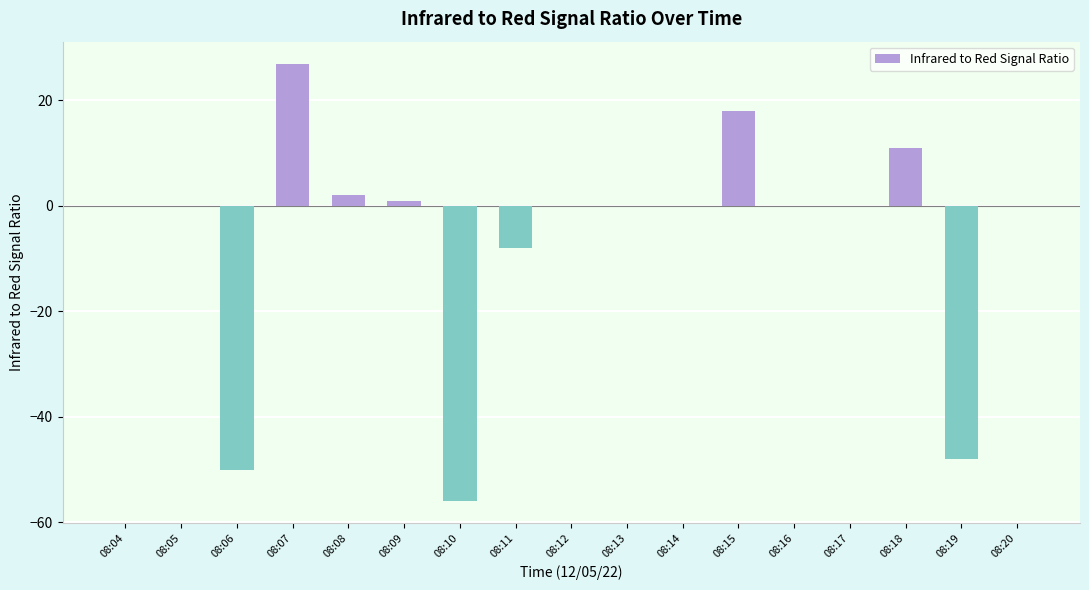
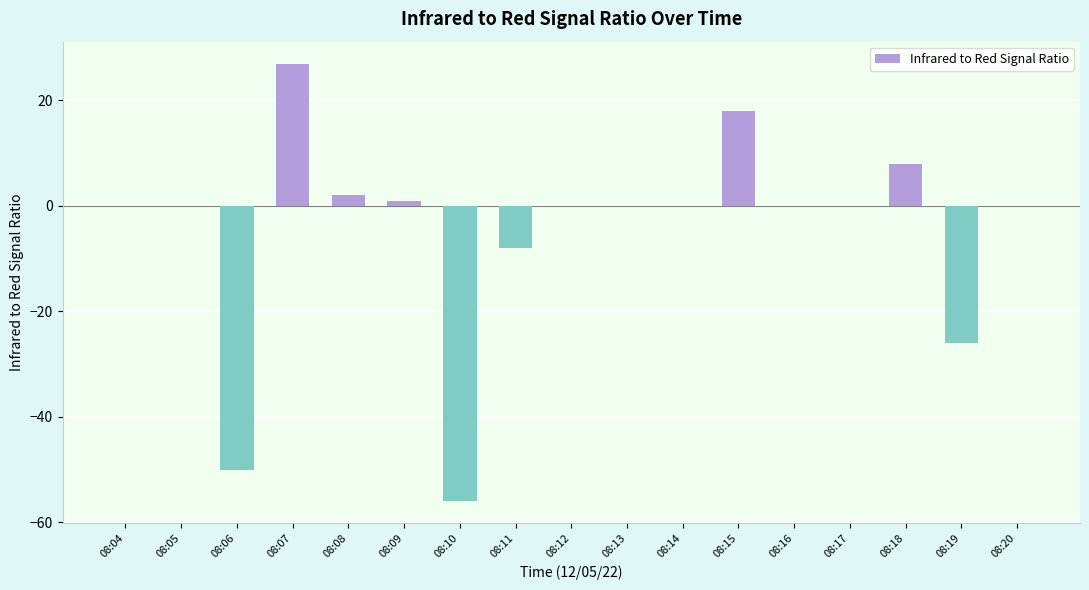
08:18: 11 -> 8
08:19: -48 -> -26
